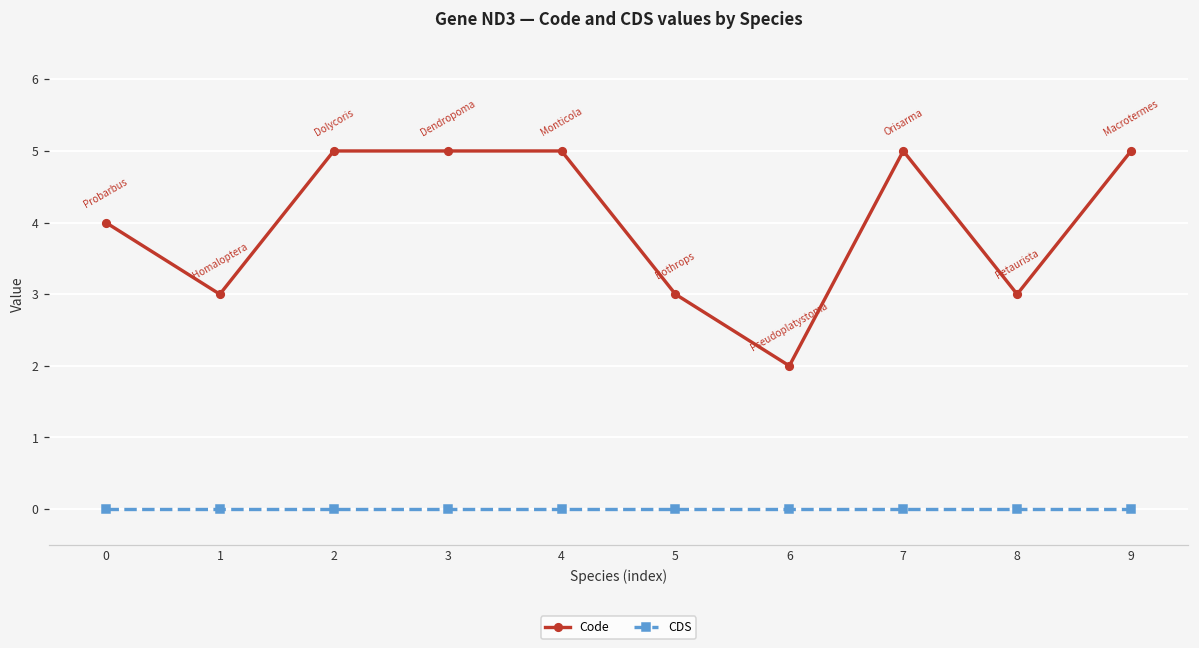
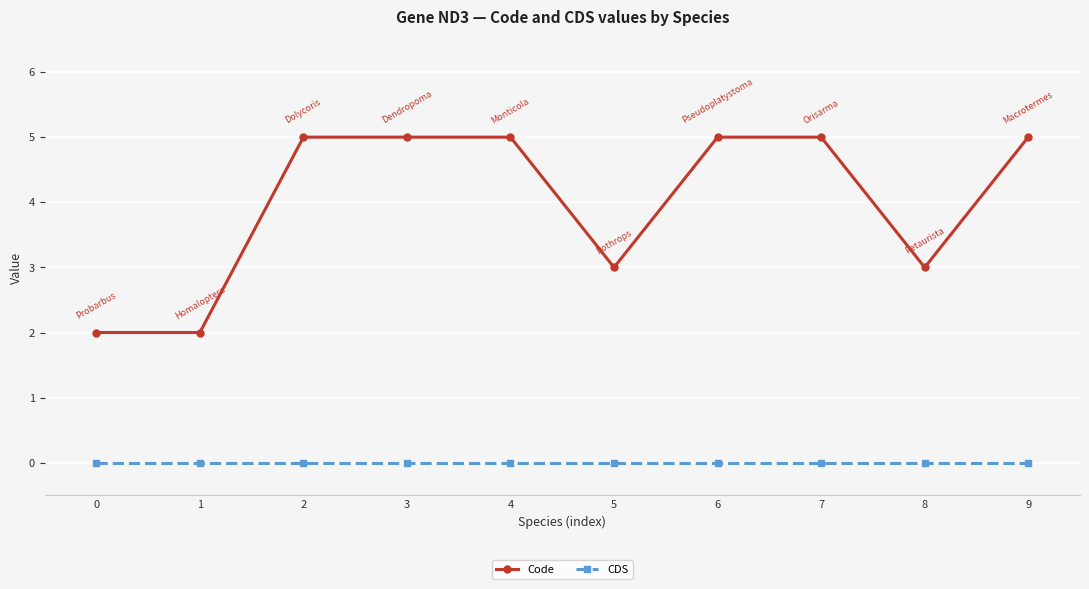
Code, 0: 4 -> 2
Code, 1: 3 -> 2
Code, 6: 2 -> 5
